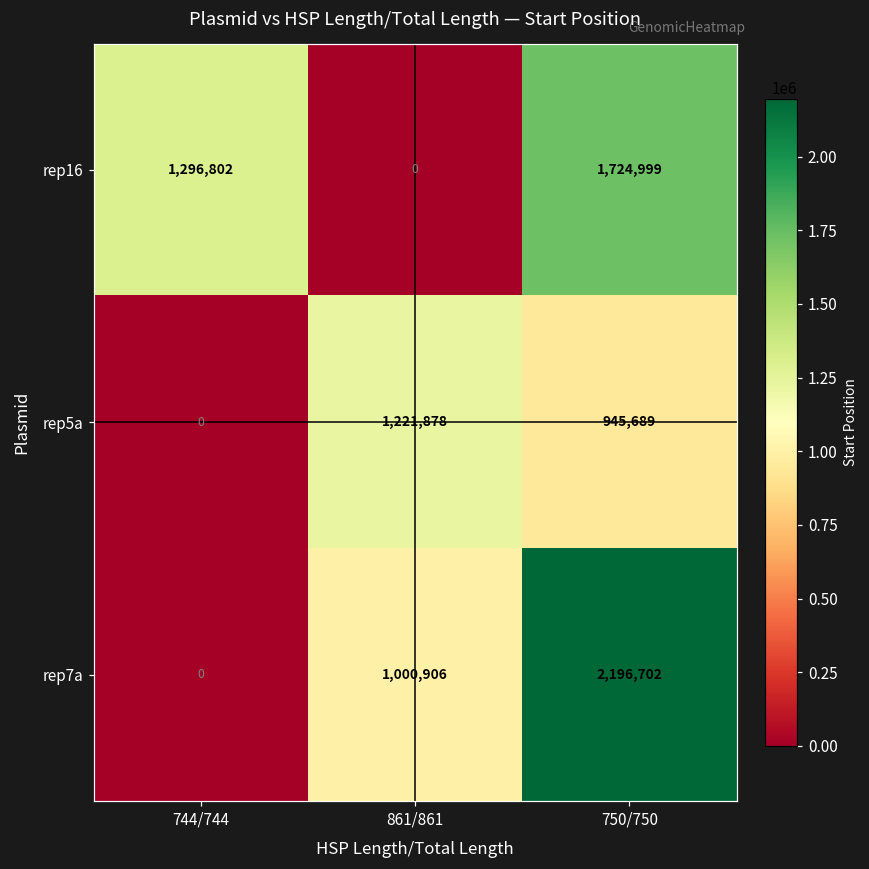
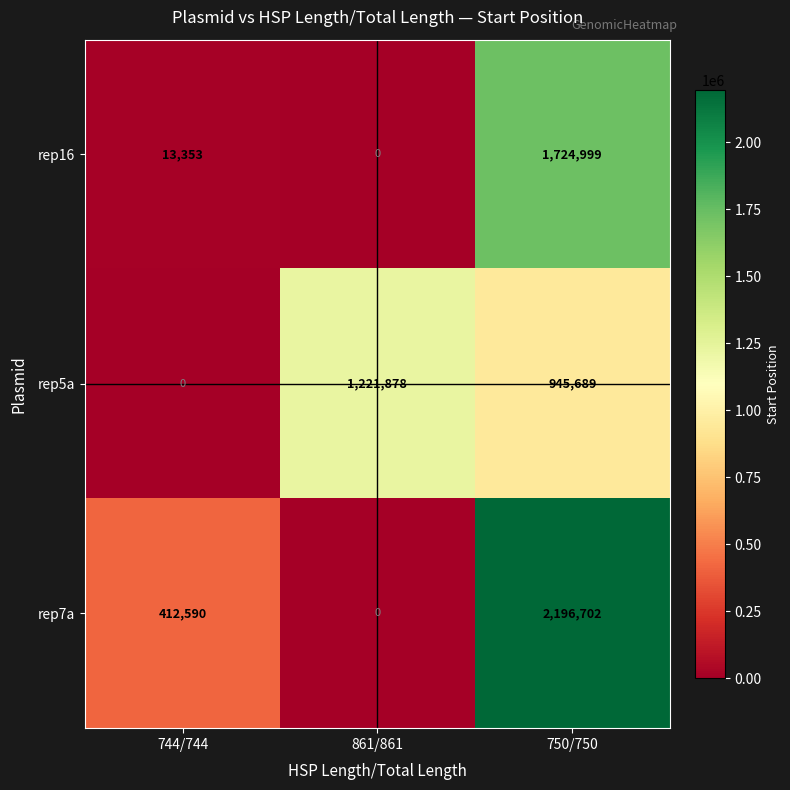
rep16, 744/744: 1,296,802 -> 13,353
rep7a, 744/744: 0 -> 412,590
rep7a, 861/861: 1,000,906 -> 0
